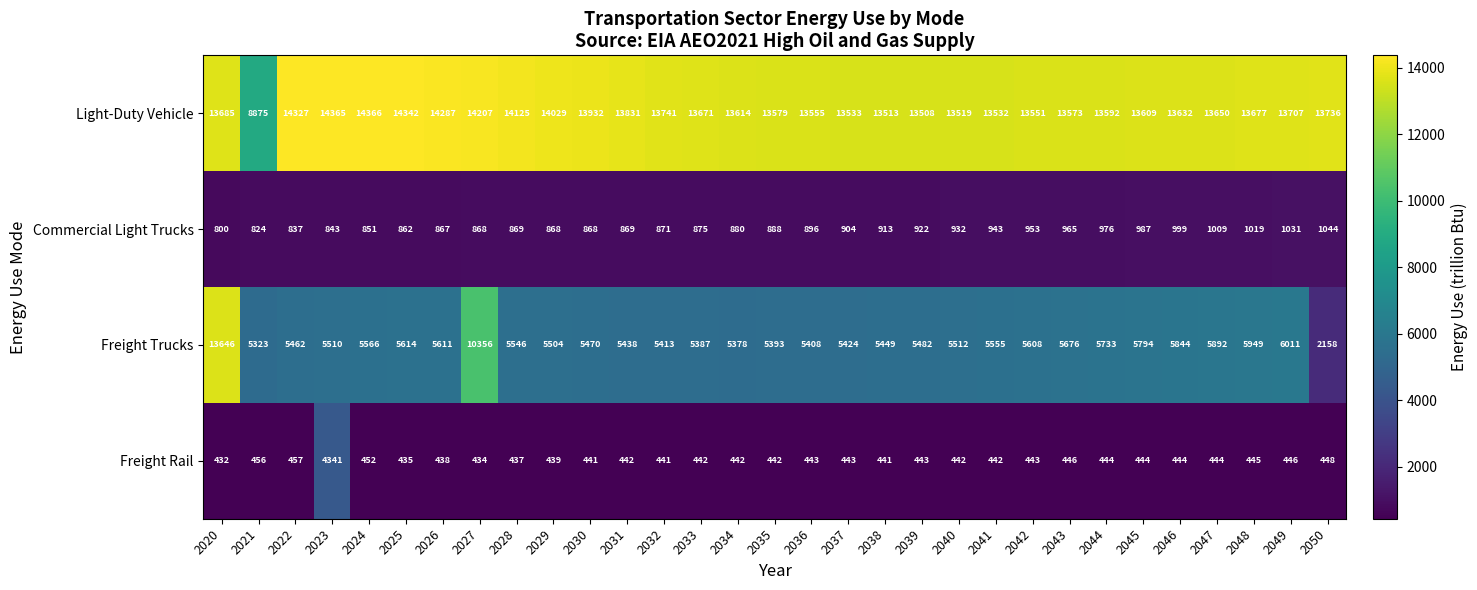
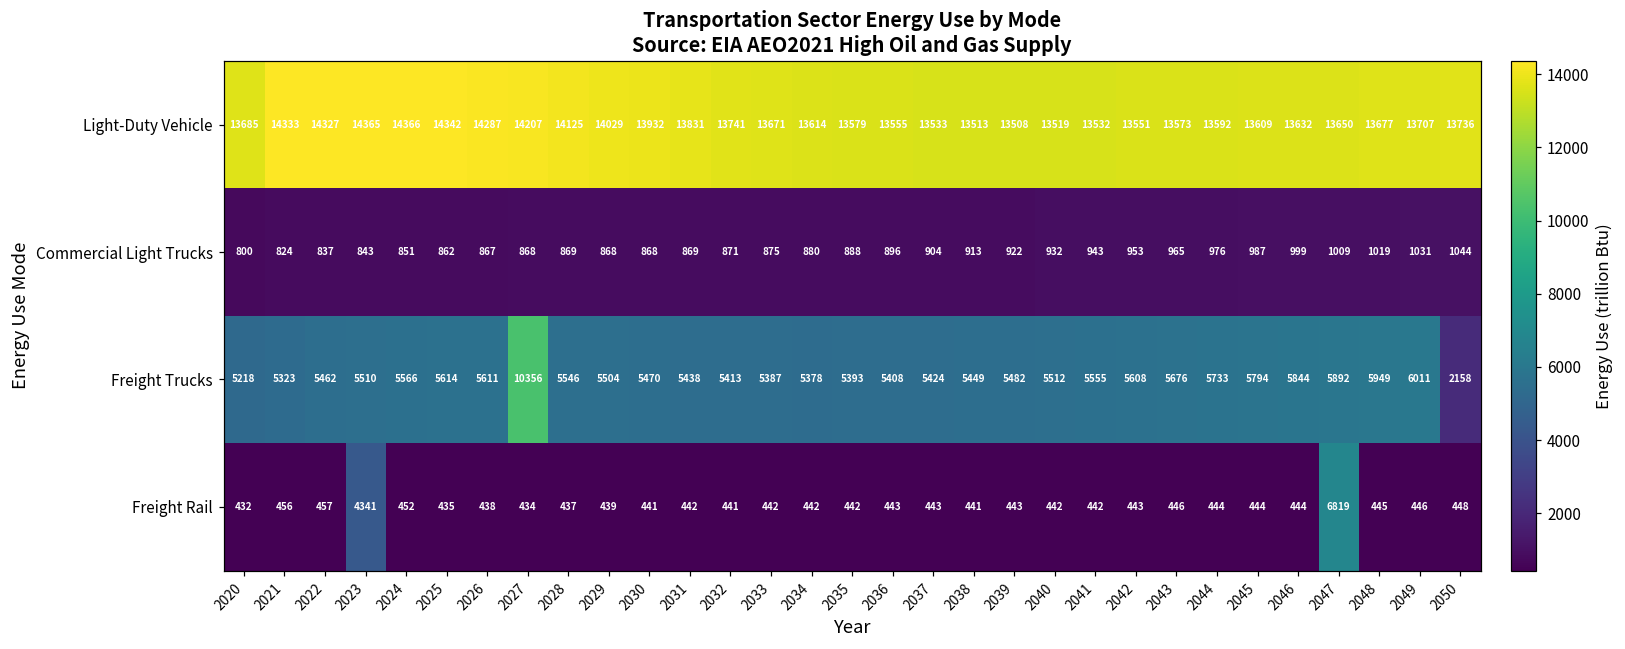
Light-Duty Vehicle, 2021: 8875 -> 14333
Freight Trucks, 2020: 13646 -> 5218
Freight Rail, 2047: 444 -> 6819
